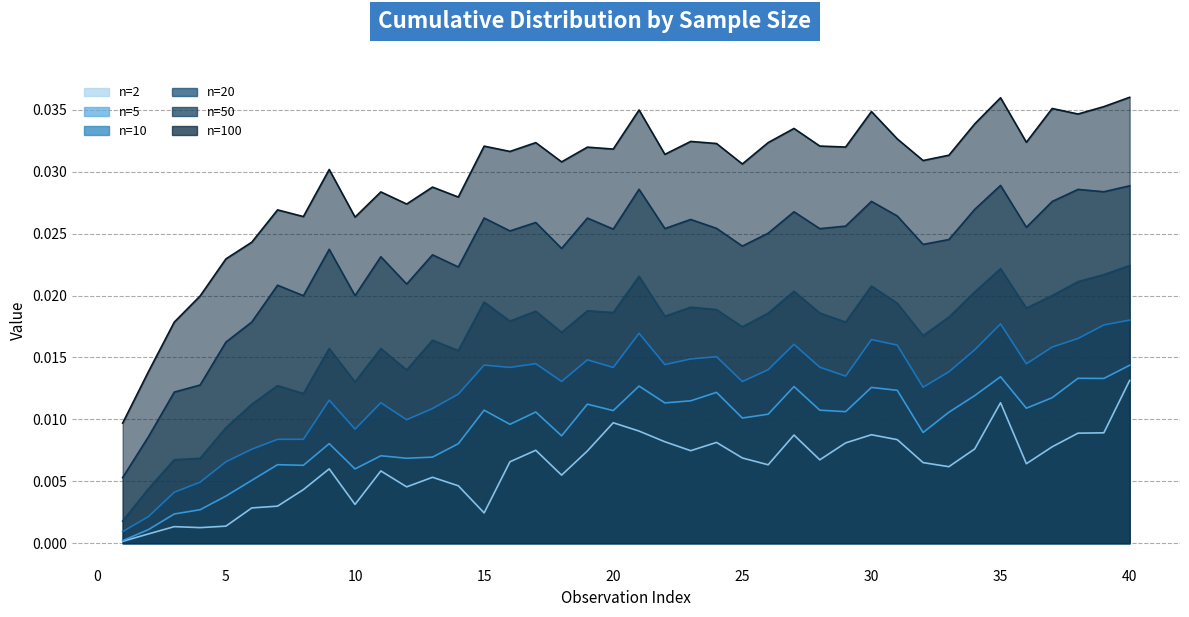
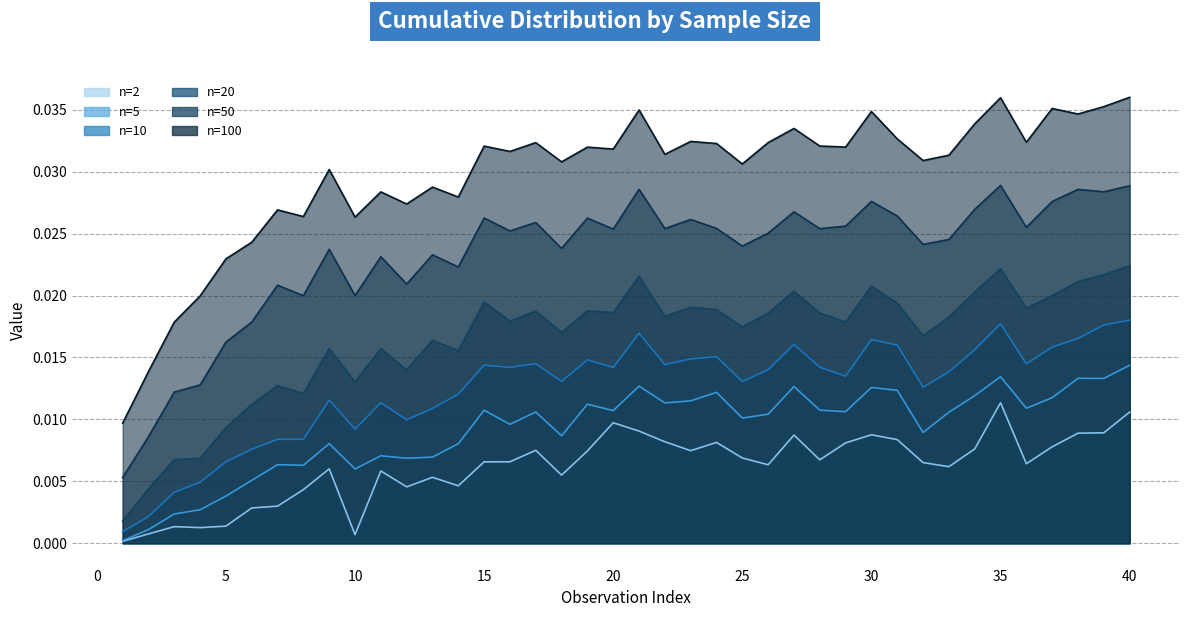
n=2, 10: 0.0031 -> 0.0007
n=2, 15: 0.0025 -> 0.0066
n=2, 40: 0.0131 -> 0.0106
